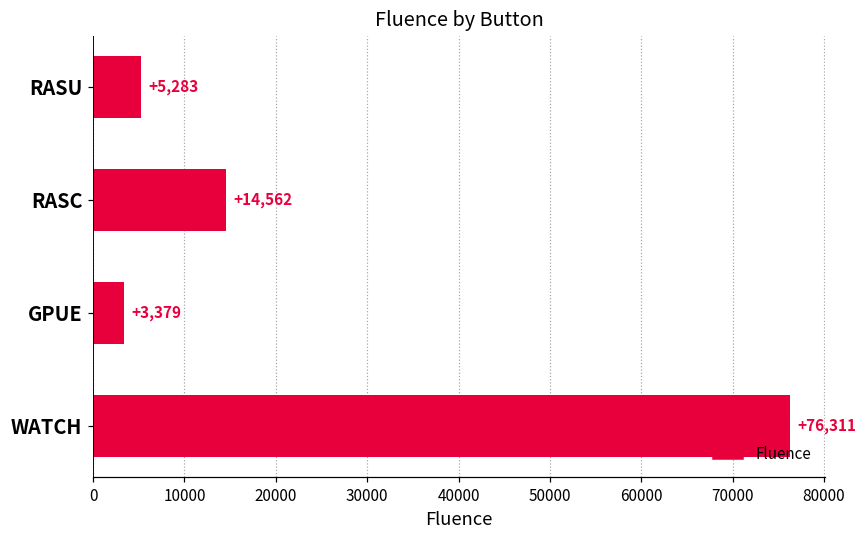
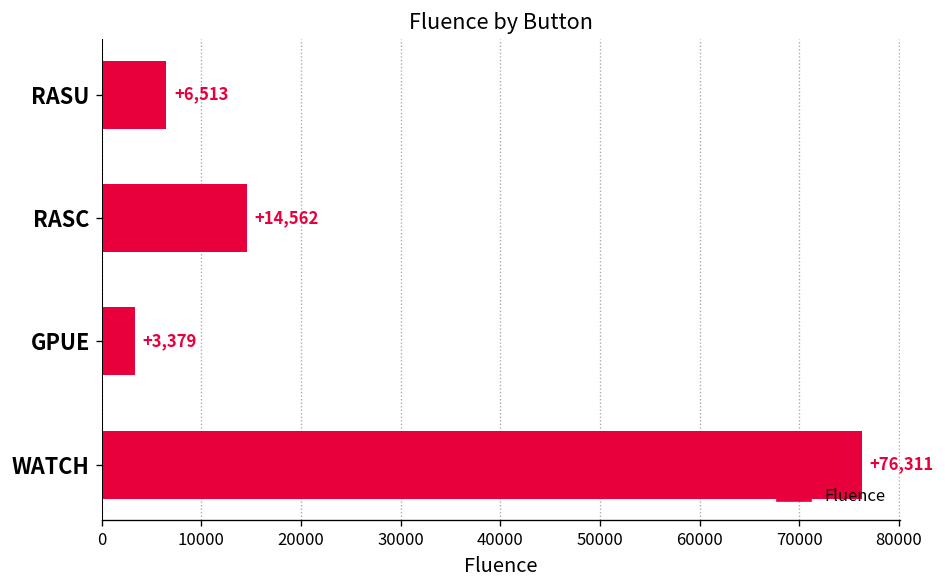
RASU: +5,283 -> +6,513
